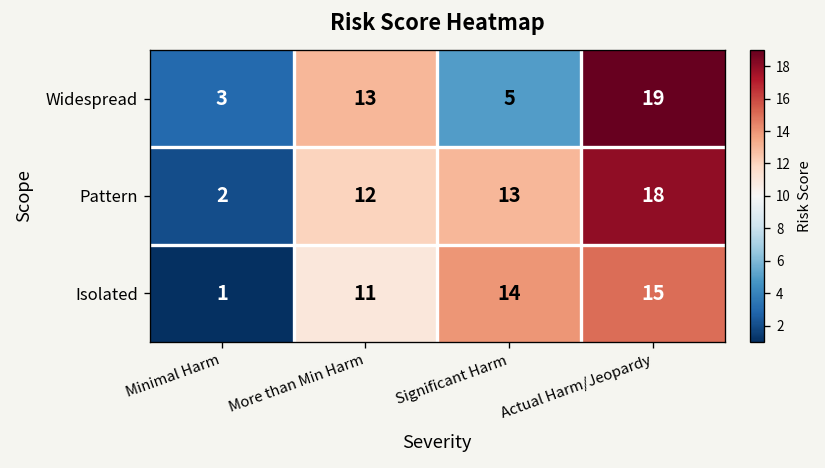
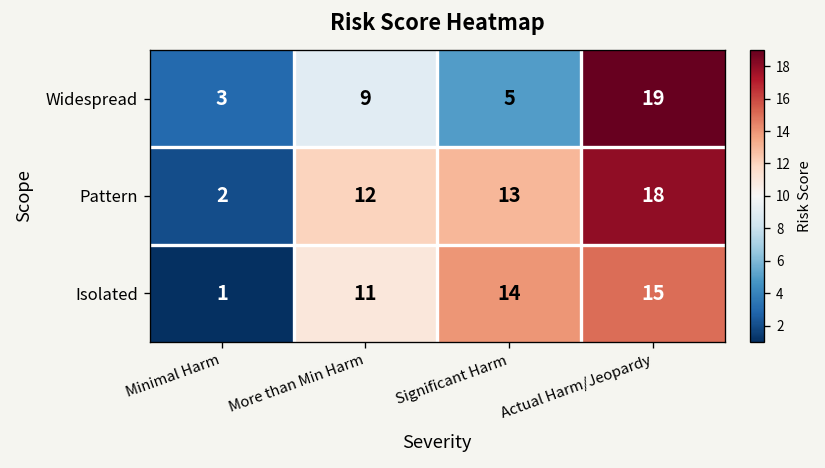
Widespread, More than Min Harm: 13 -> 9
